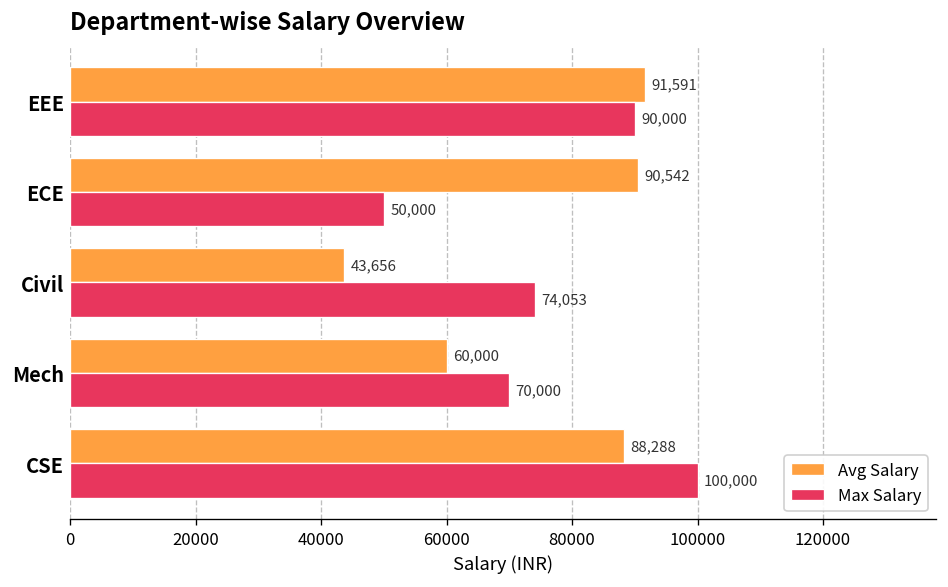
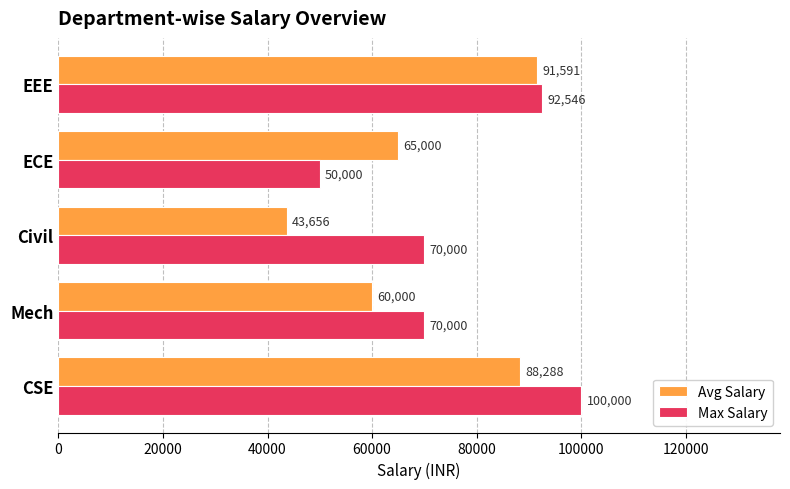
Max Salary, EEE: 90,000 -> 92,546
Avg Salary, ECE: 90,542 -> 65,000
Max Salary, Civil: 74,053 -> 70,000
